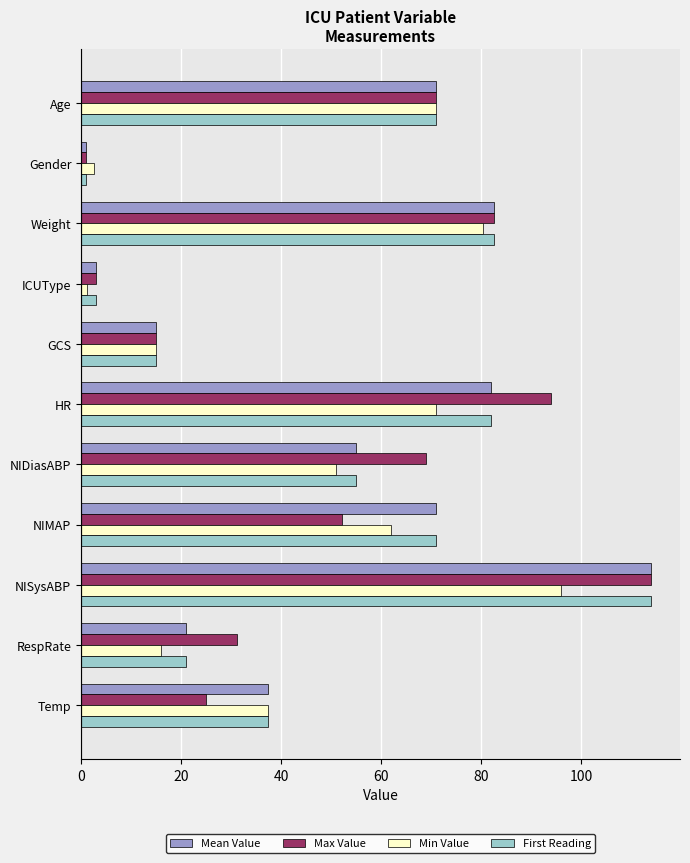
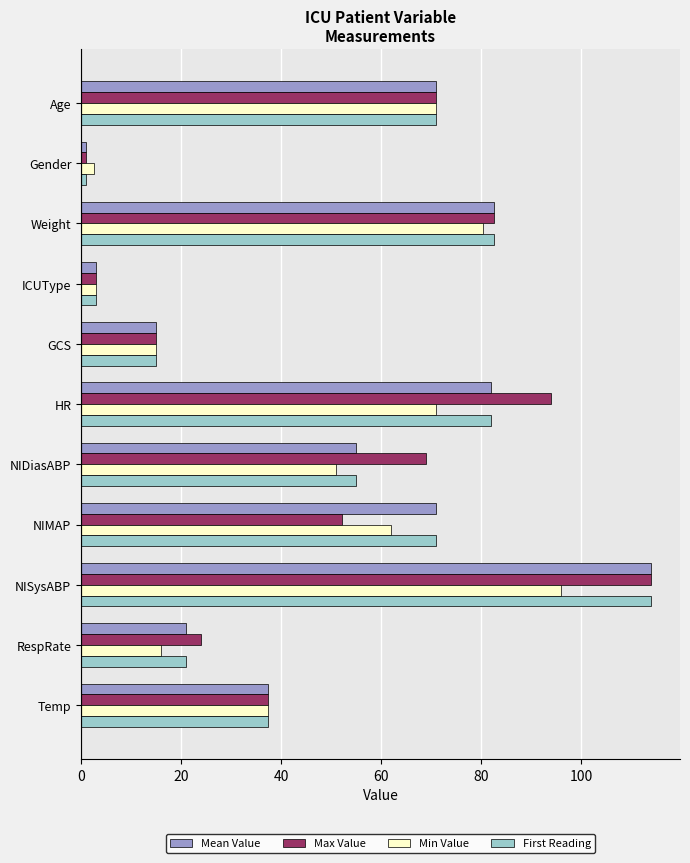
Min Value, ICUType: 1 -> 3
Max Value, RespRate: 31 -> 24
Max Value, Temp: 25 -> 37
